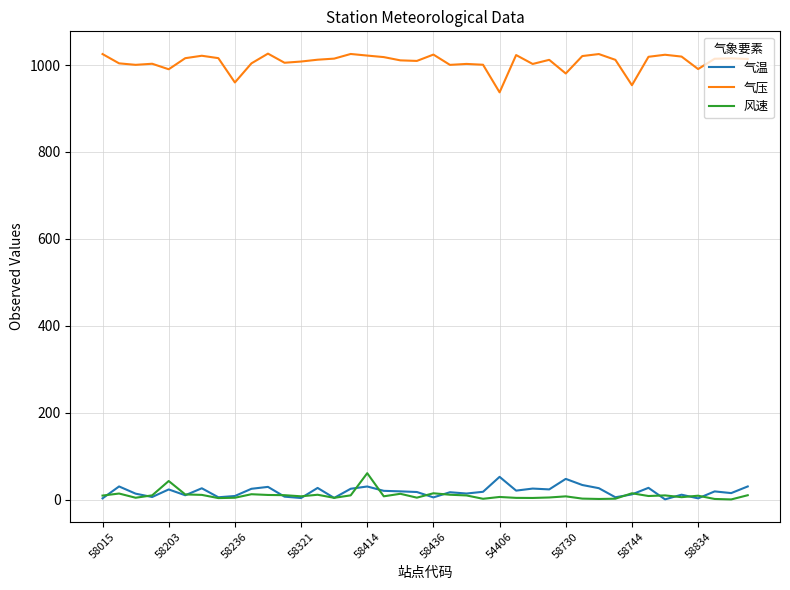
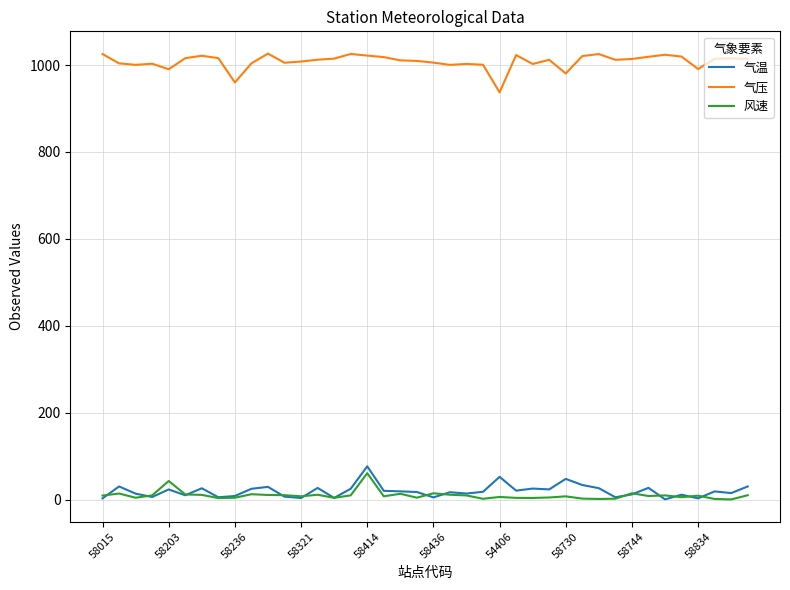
气温, 58414: 30 -> 80
气压, 58436: 1020 -> 1010
气压, 58744: 950 -> 1010
